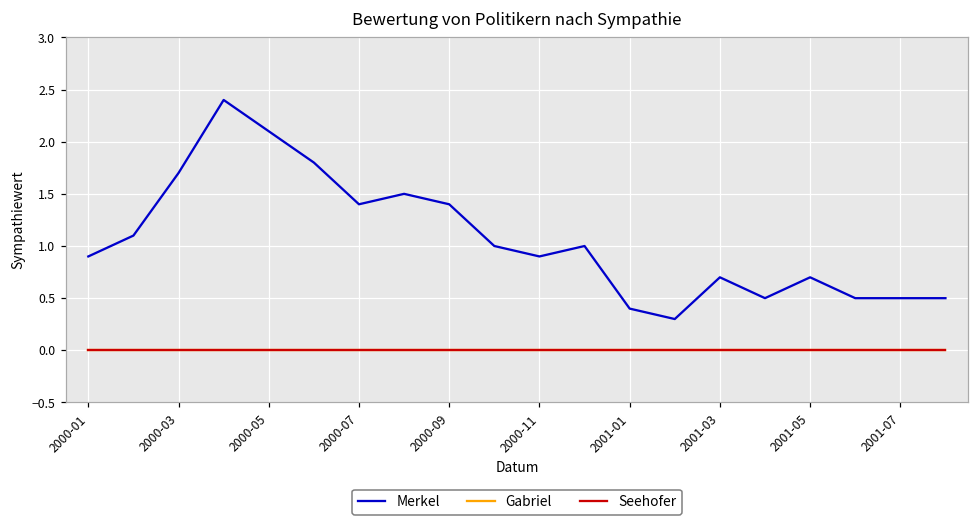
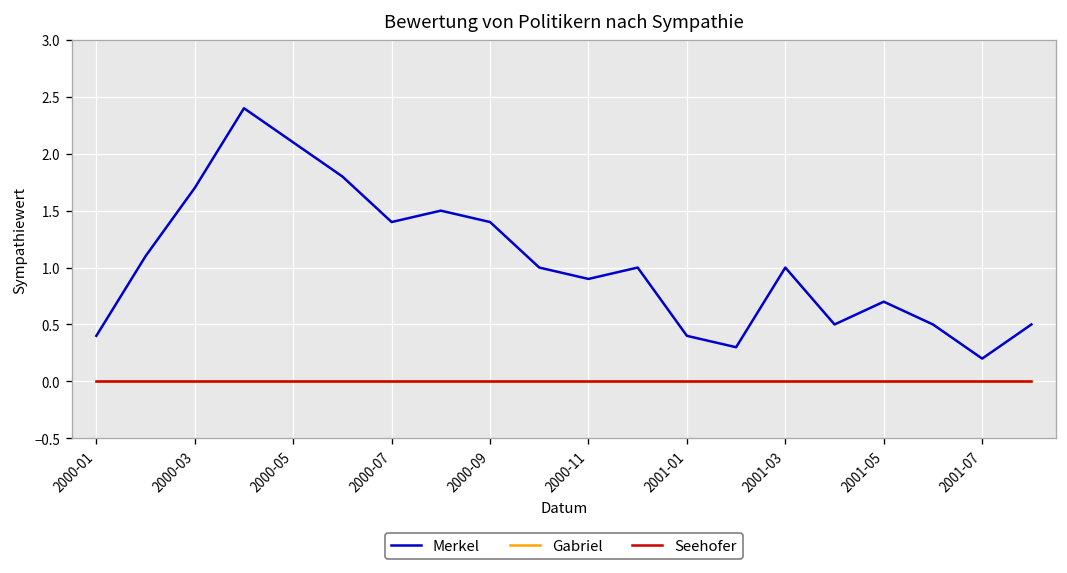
Merkel, 2000-01: 0.9 -> 0.4
Merkel, 2001-03: 0.7 -> 1.0
Merkel, 2001-07: 0.5 -> 0.2
